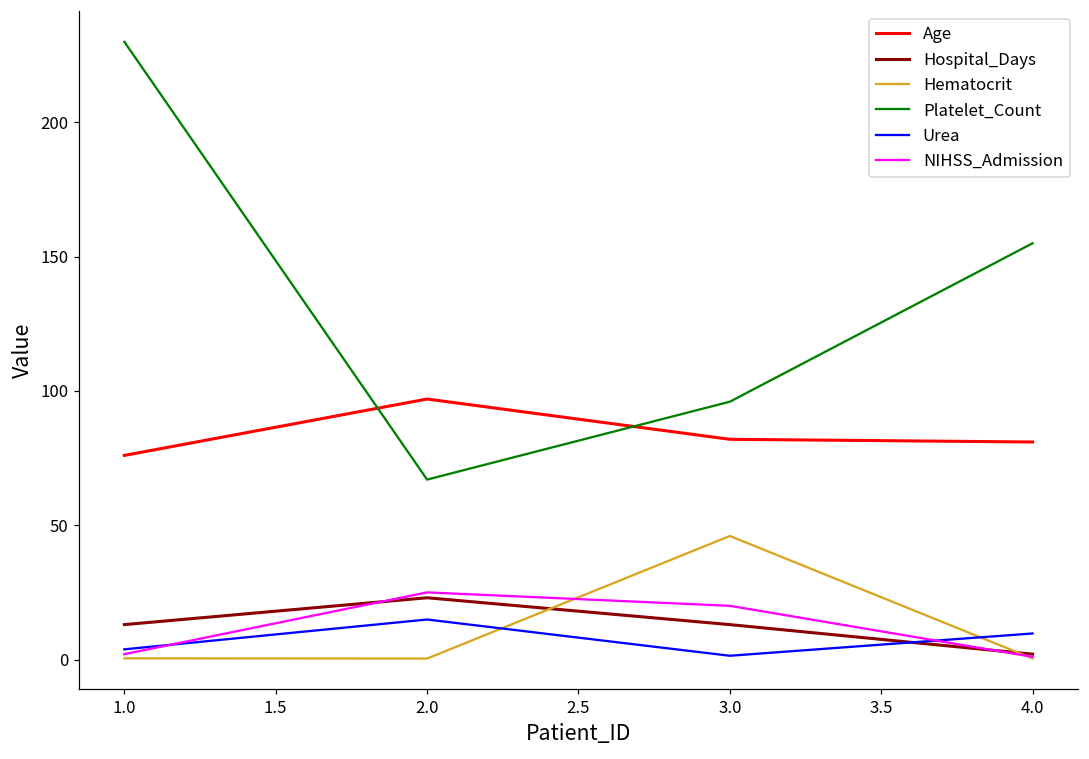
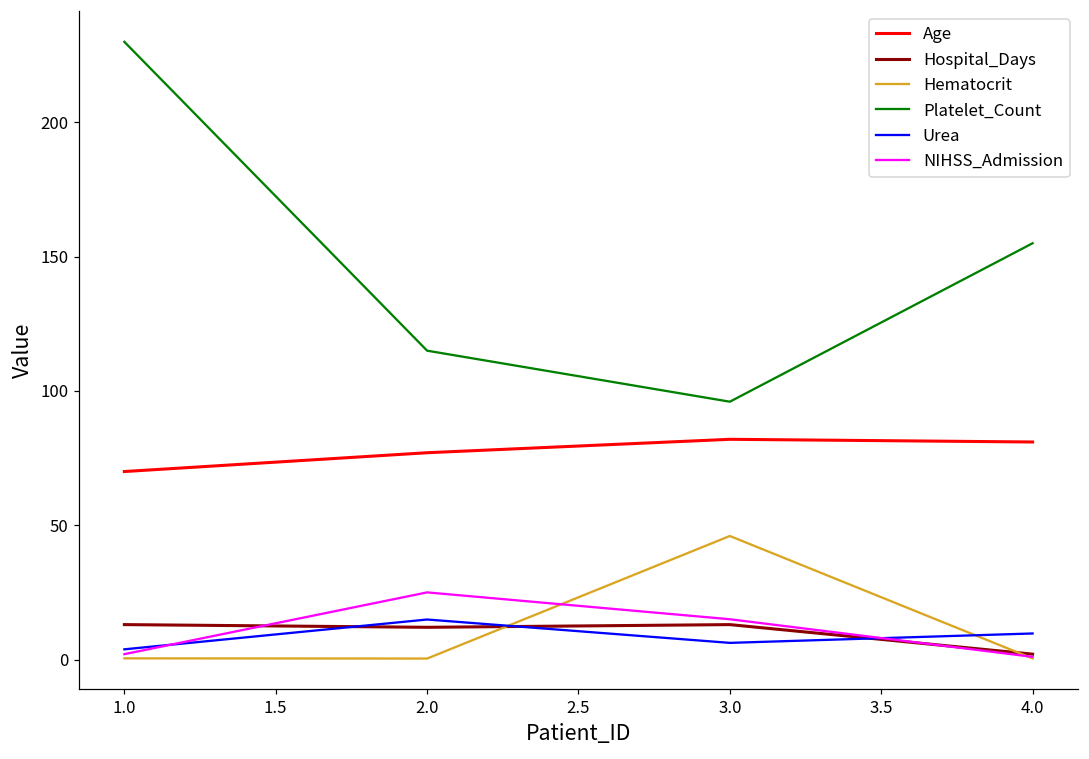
Age, 1.0: 76 -> 70
Age, 2.0: 97 -> 77
Hospital_Days, 2.0: 23 -> 12
Platelet_Count, 2.0: 67 -> 115
Urea, 3.0: 1 -> 6
NIHSS_Admission, 3.0: 20 -> 15
